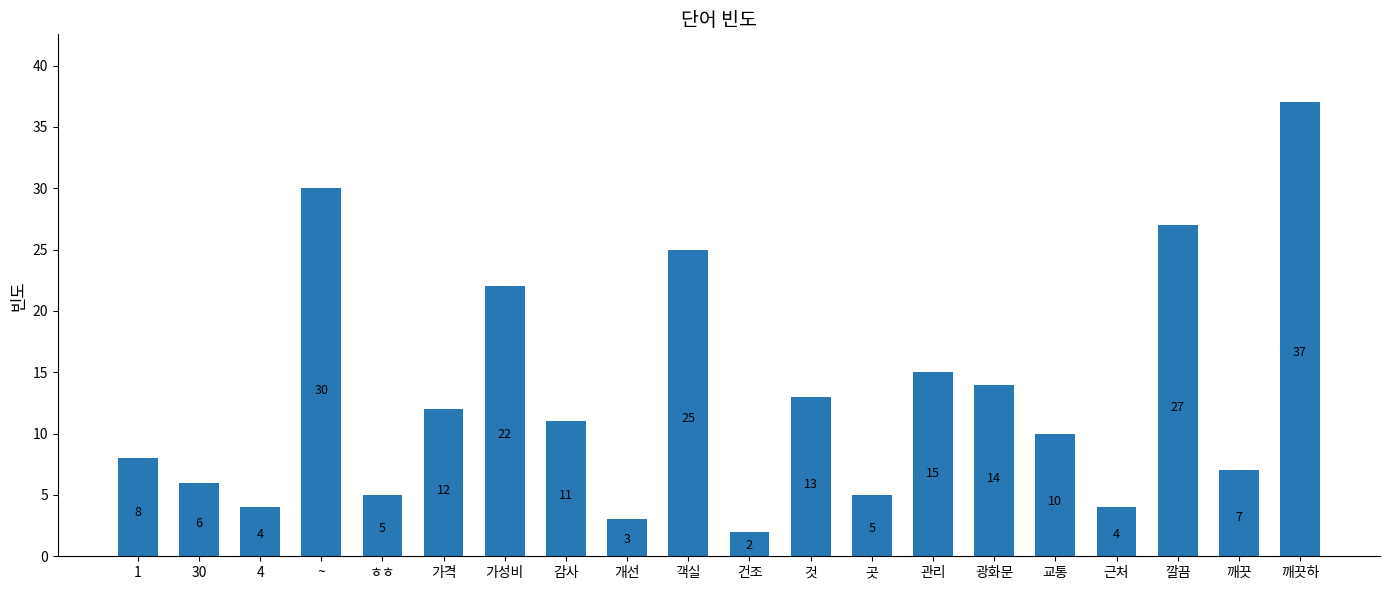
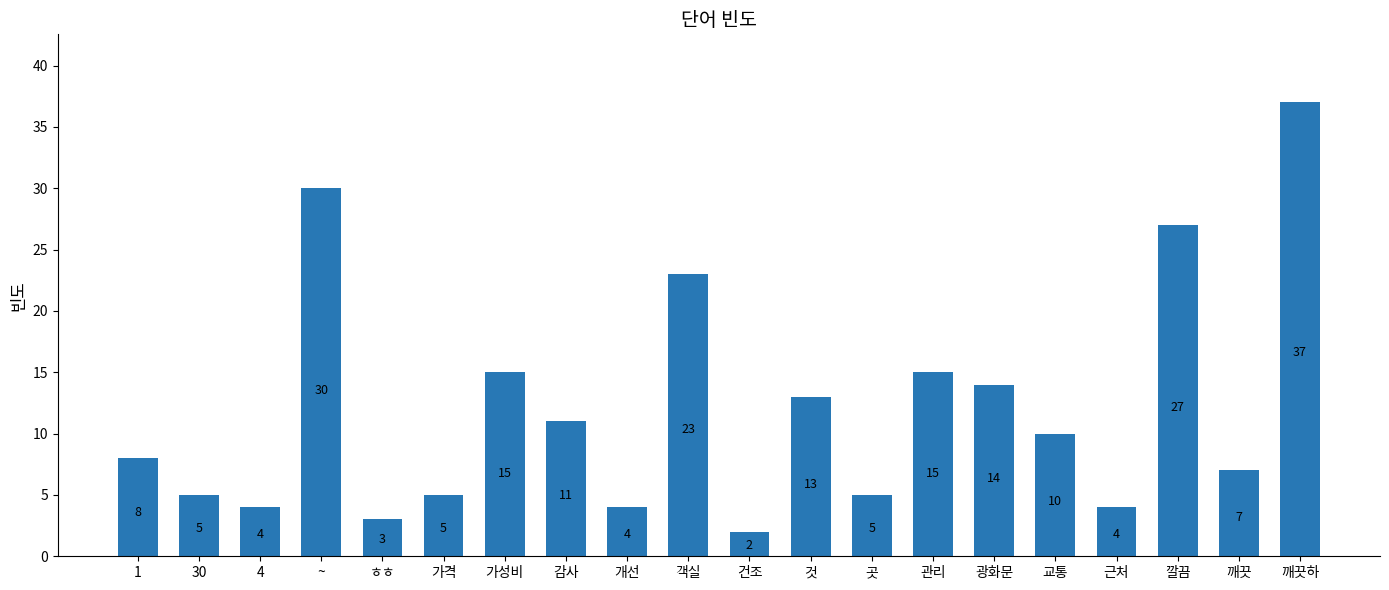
30: 6 -> 5
ㅎㅎ: 5 -> 3
가격: 12 -> 5
가성비: 22 -> 15
개선: 3 -> 4
객실: 25 -> 23
